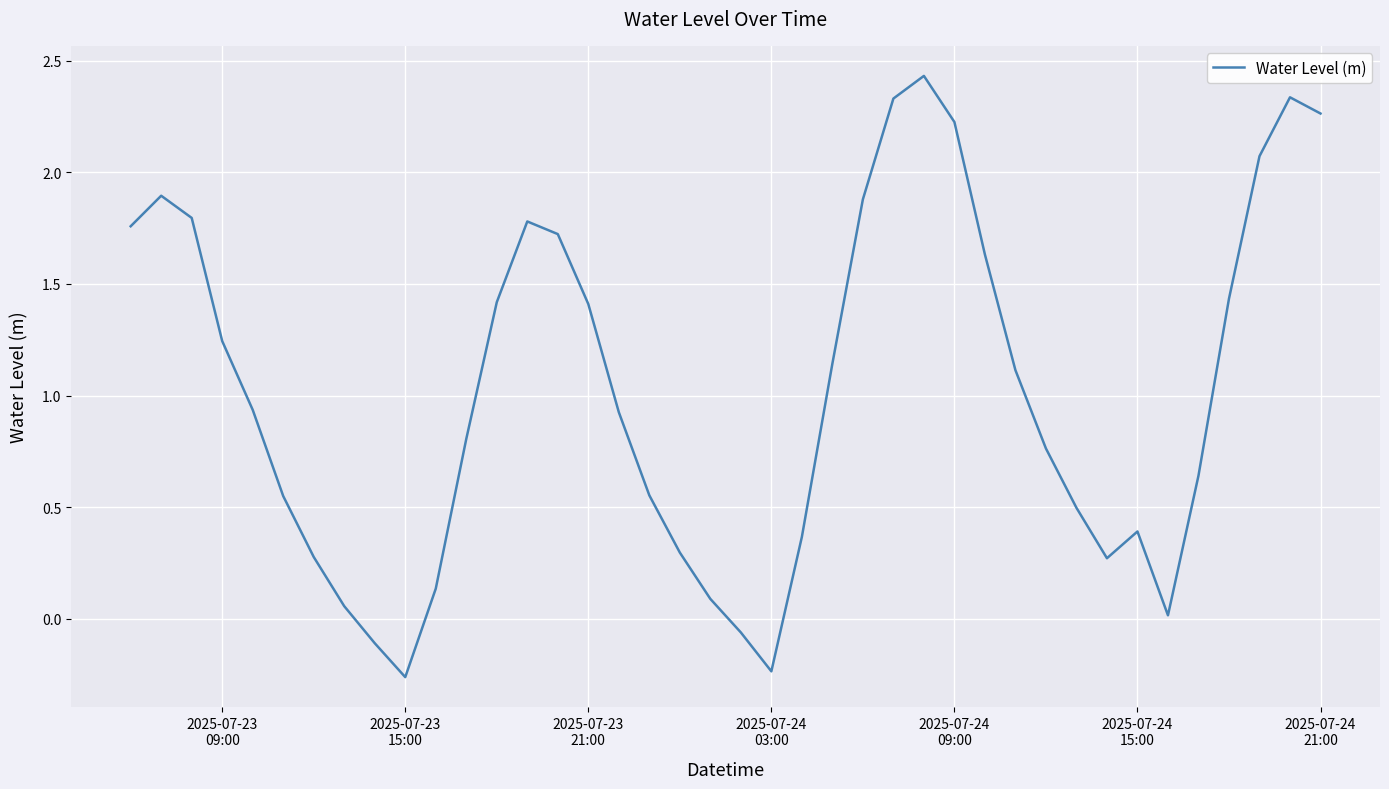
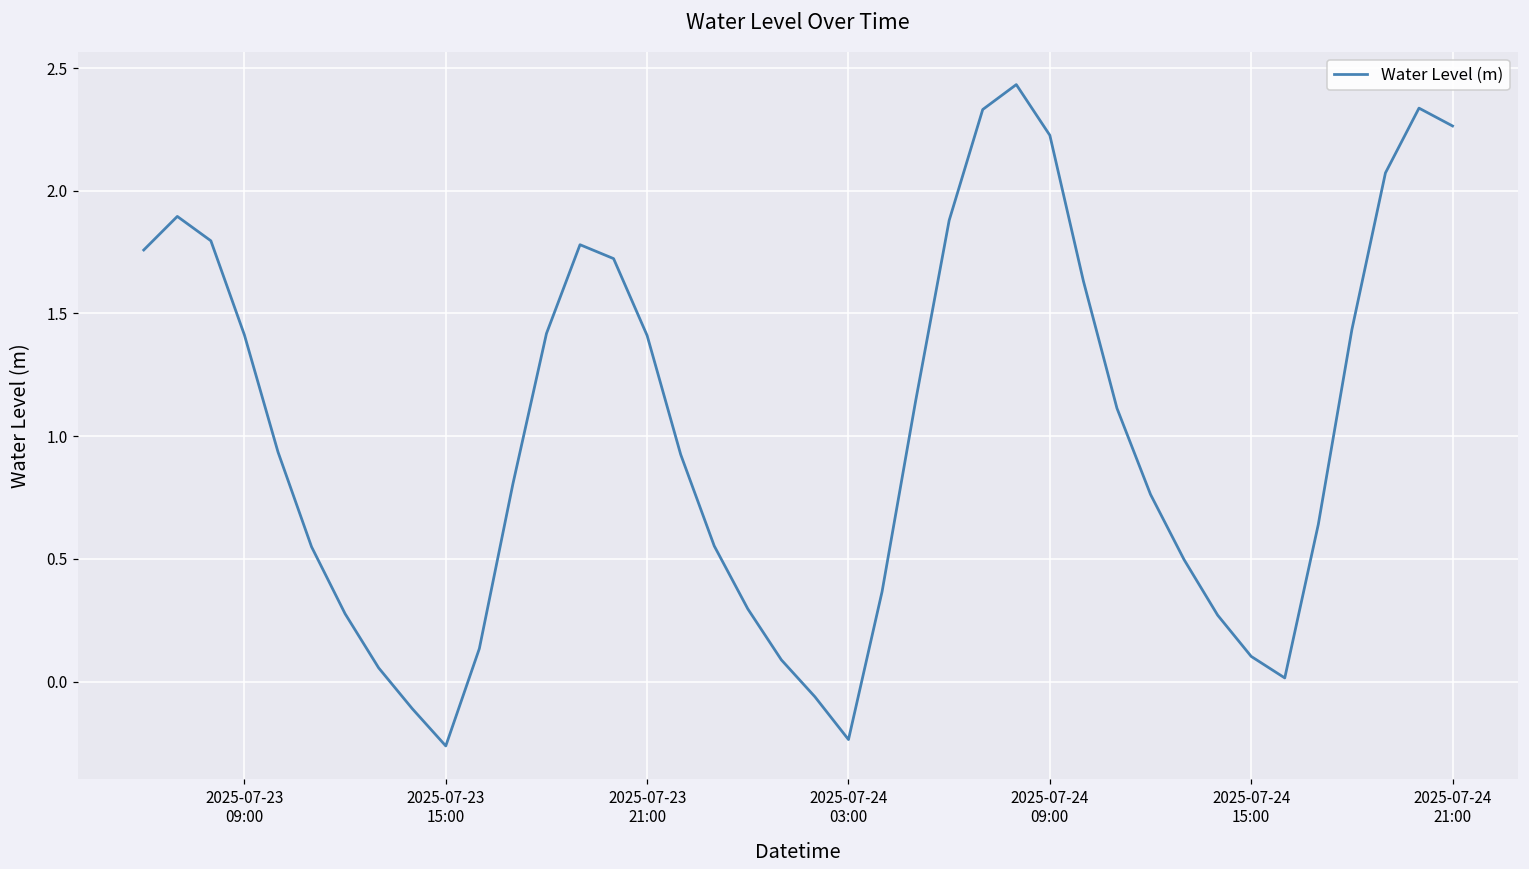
2025-07-23 09:00: 1.24 -> 1.41
2025-07-24 15:00: 0.39 -> 0.10
